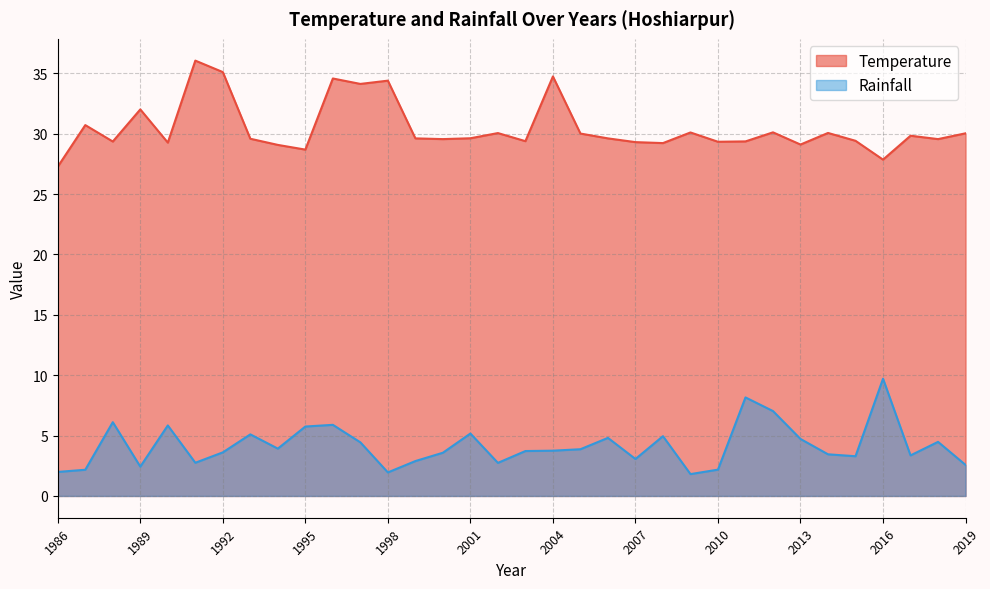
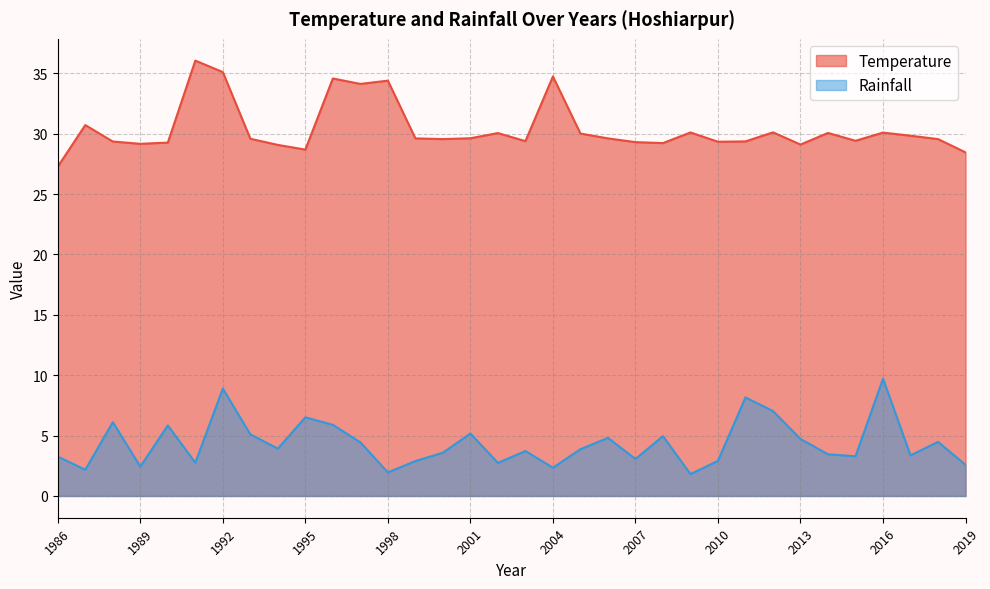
Rainfall, 1986: 2.0 -> 3.3
Temperature, 1989: 32.0 -> 29.2
Rainfall, 1992: 3.6 -> 8.9
Rainfall, 1995: 5.8 -> 6.5
Rainfall, 2004: 3.8 -> 2.3
Rainfall, 2010: 2.2 -> 2.9
Temperature, 2016: 27.9 -> 30.1
Temperature, 2019: 30.0 -> 28.5
